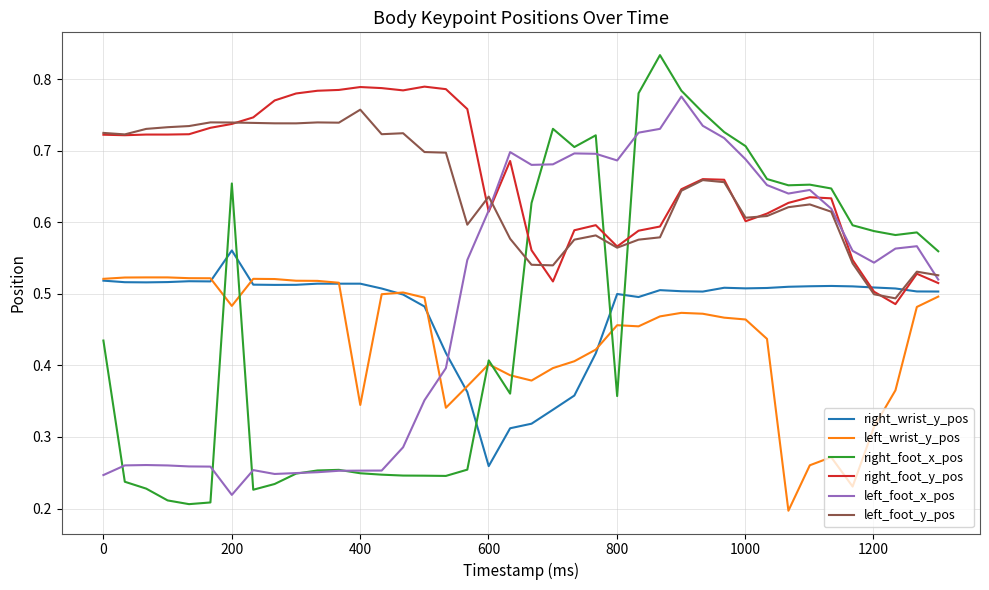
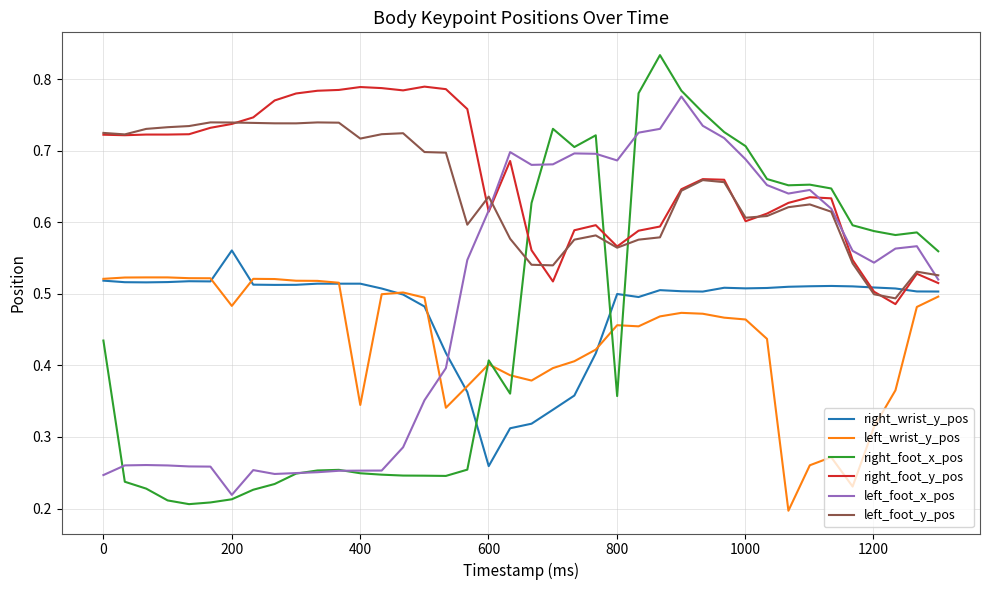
right_foot_x_pos, 200: 0.65 -> 0.21
left_foot_y_pos, 400: 0.76 -> 0.72
